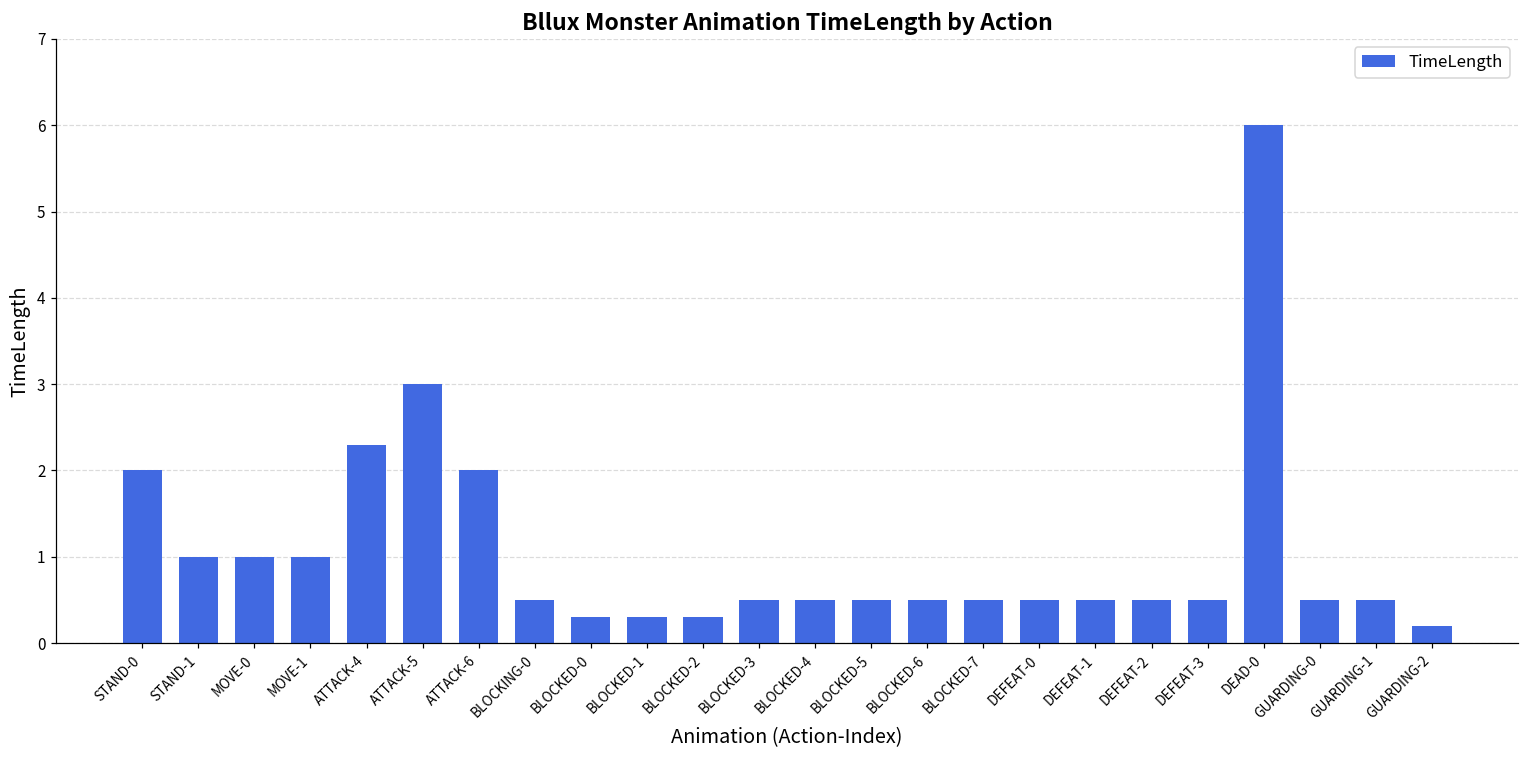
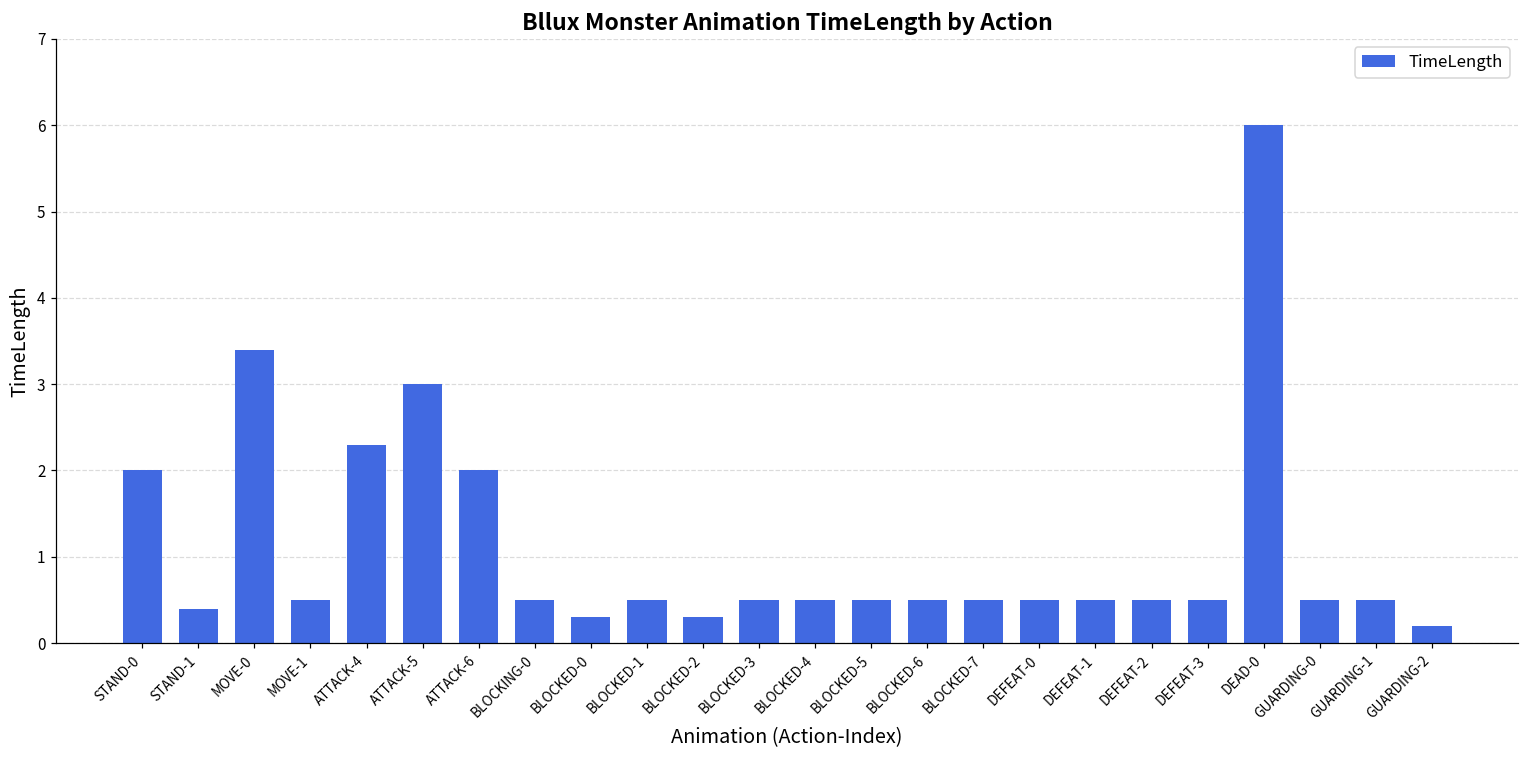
STAND-1: 1.0 -> 0.4
MOVE-0: 1.0 -> 3.4
MOVE-1: 1.0 -> 0.5
BLOCKED-1: 0.3 -> 0.5
